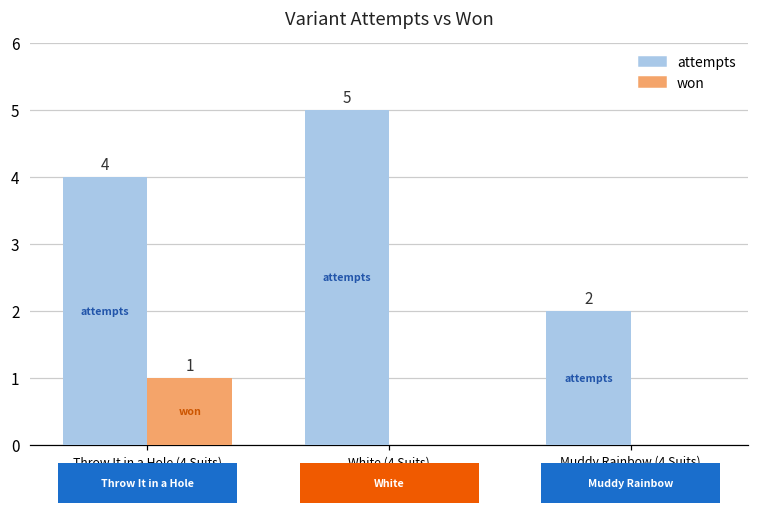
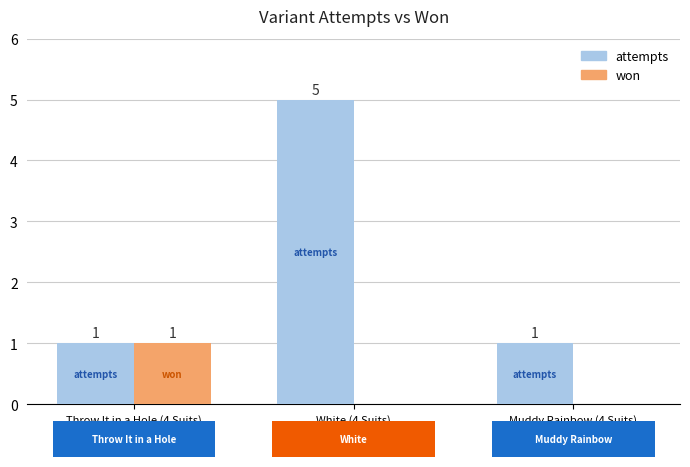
attempts, Throw It in a Hole (4 Suits): 4 -> 1
attempts, Muddy Rainbow (4 Suits): 2 -> 1
